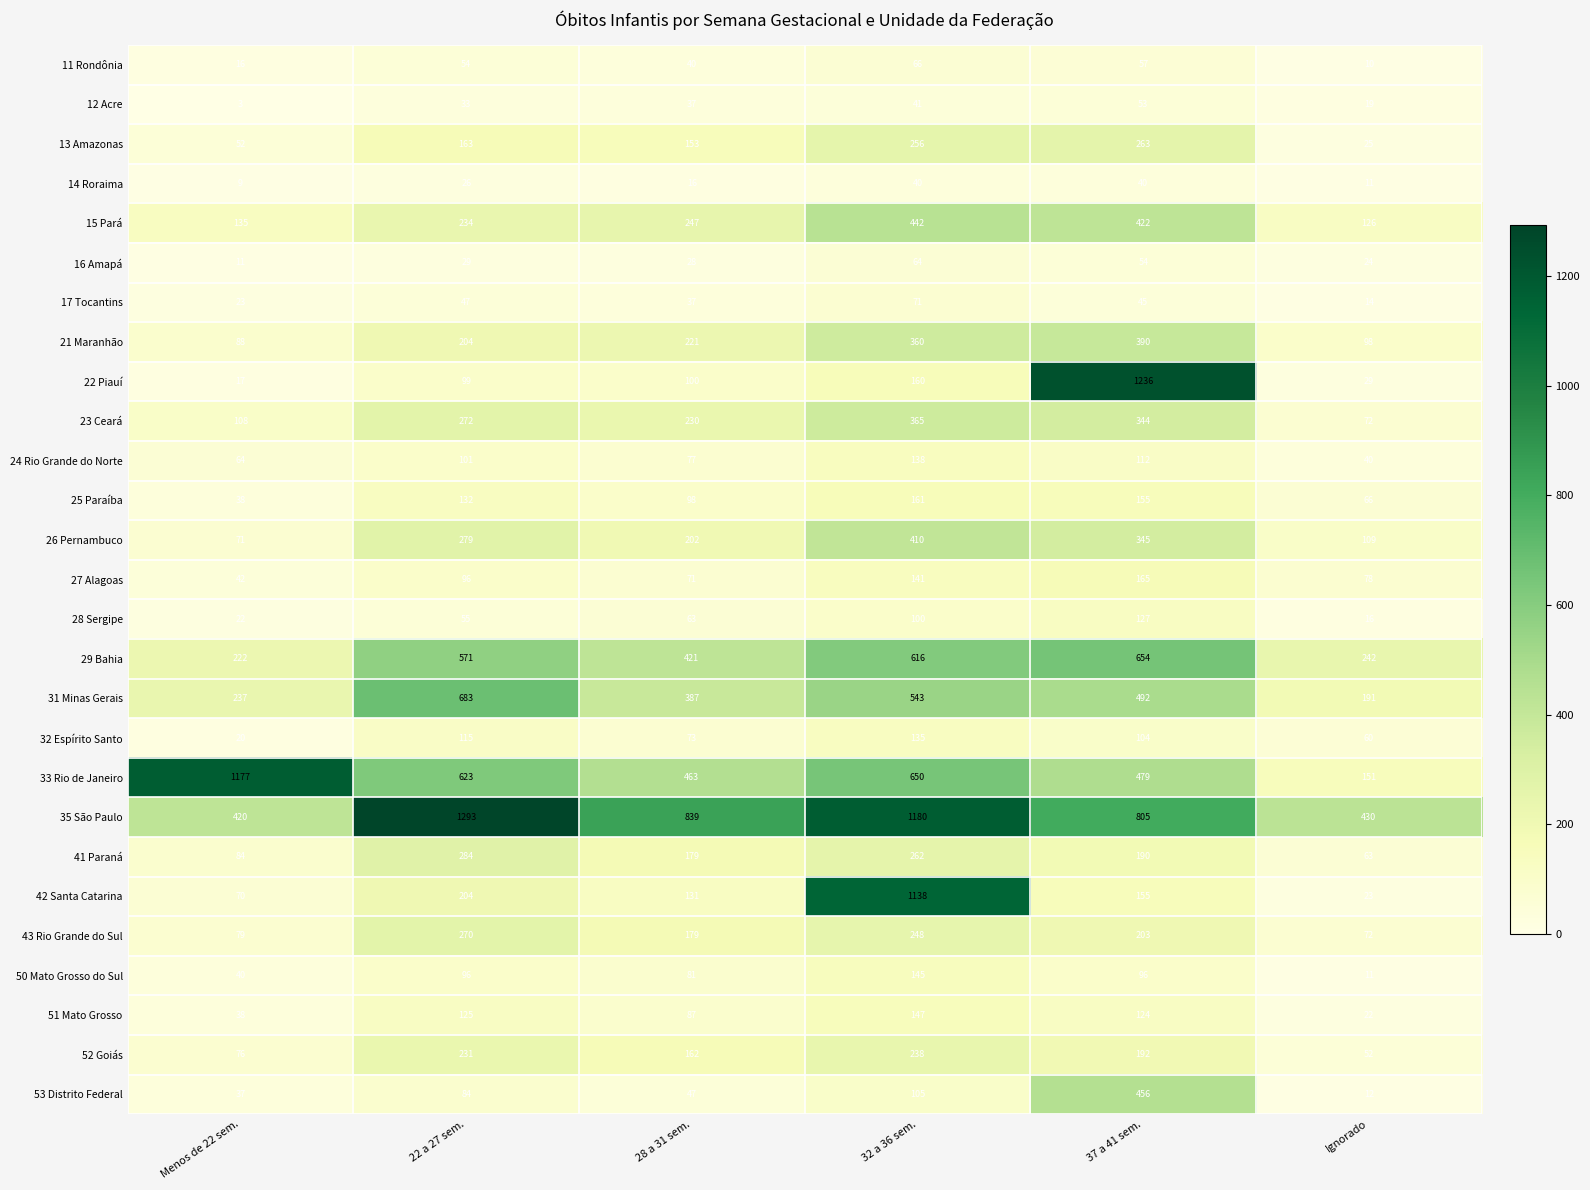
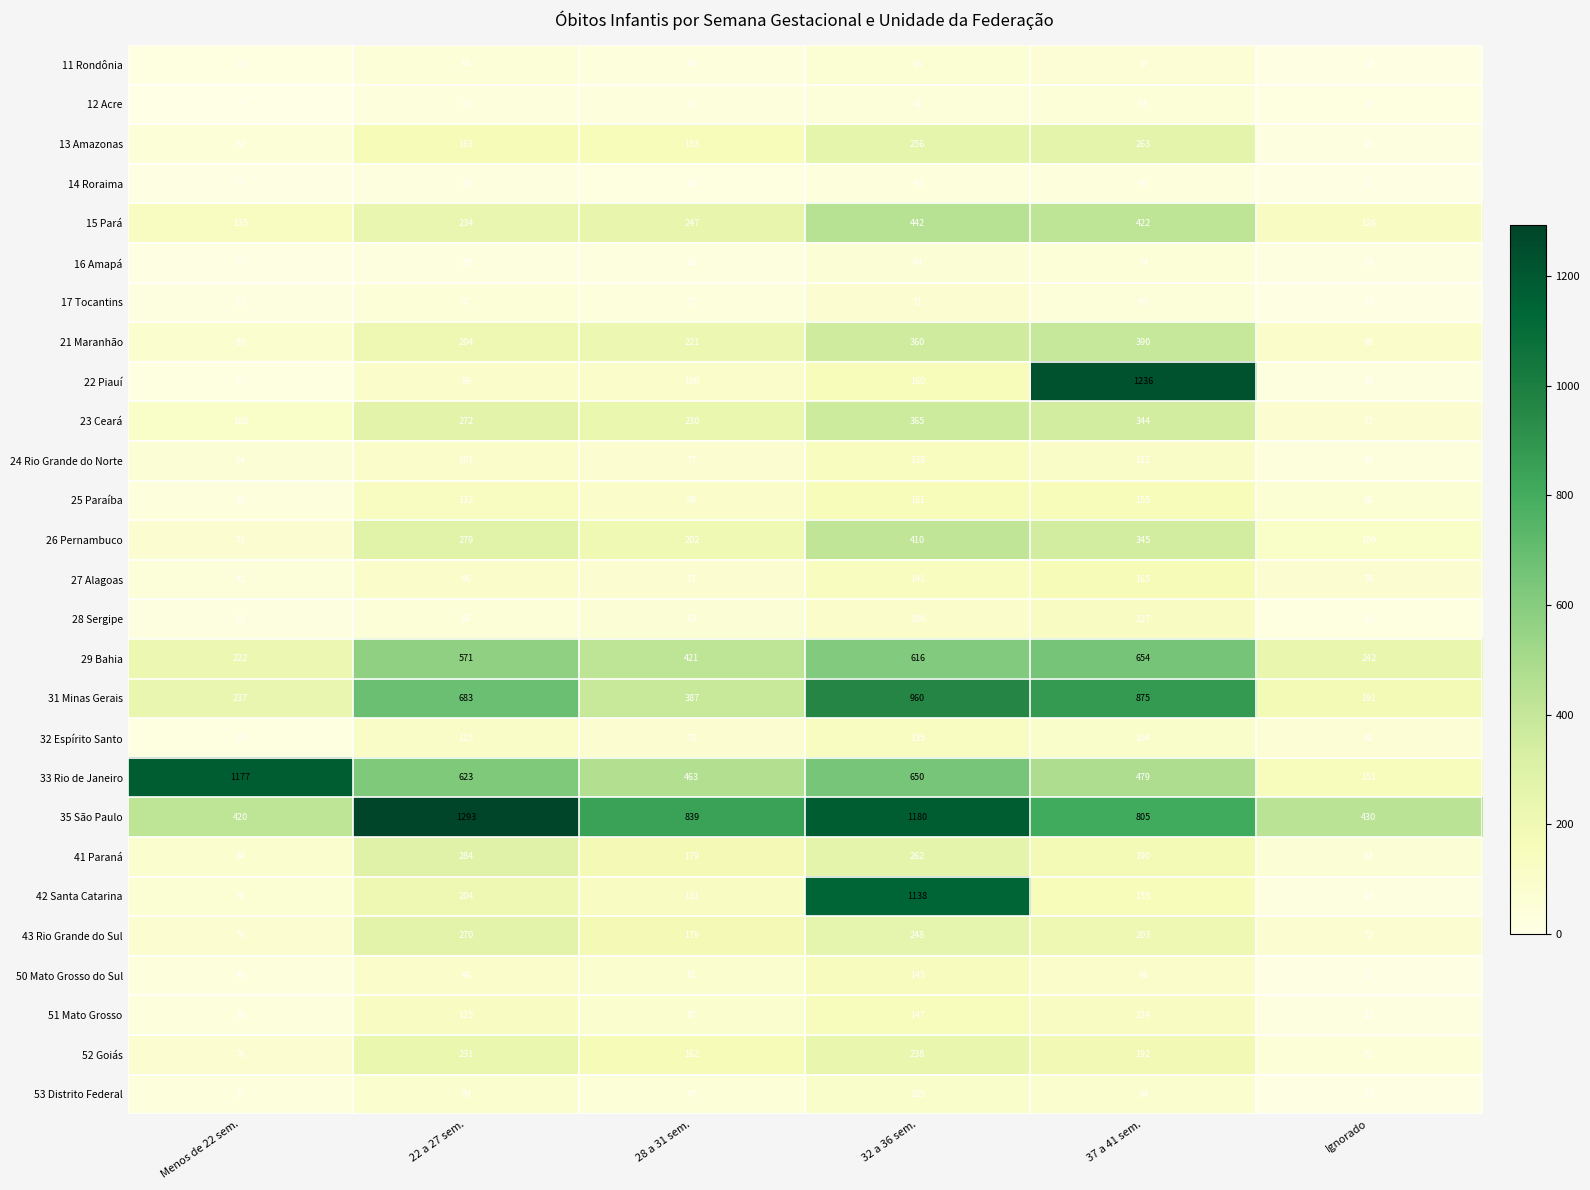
31 Minas Gerais, 32 a 36 sem.: 543 -> 960
31 Minas Gerais, 37 a 41 sem.: 492 -> 875
53 Distrito Federal, 37 a 41 sem.: 456 -> 84
